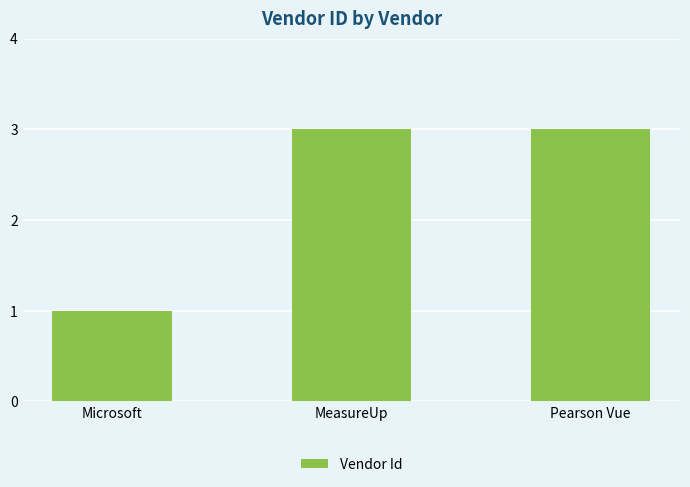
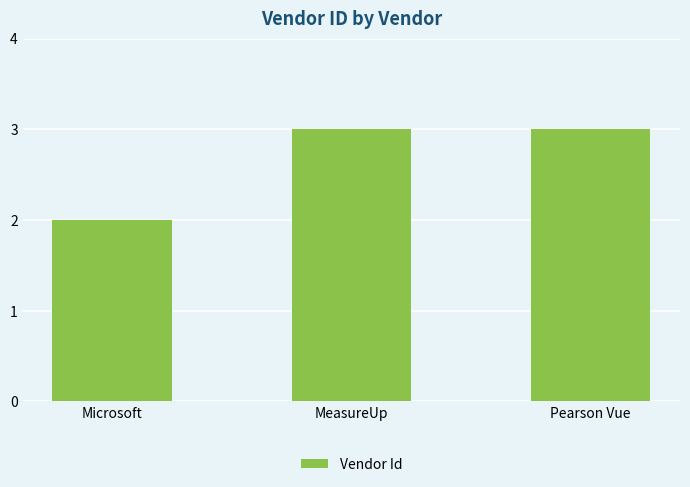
Microsoft: 1 -> 2
